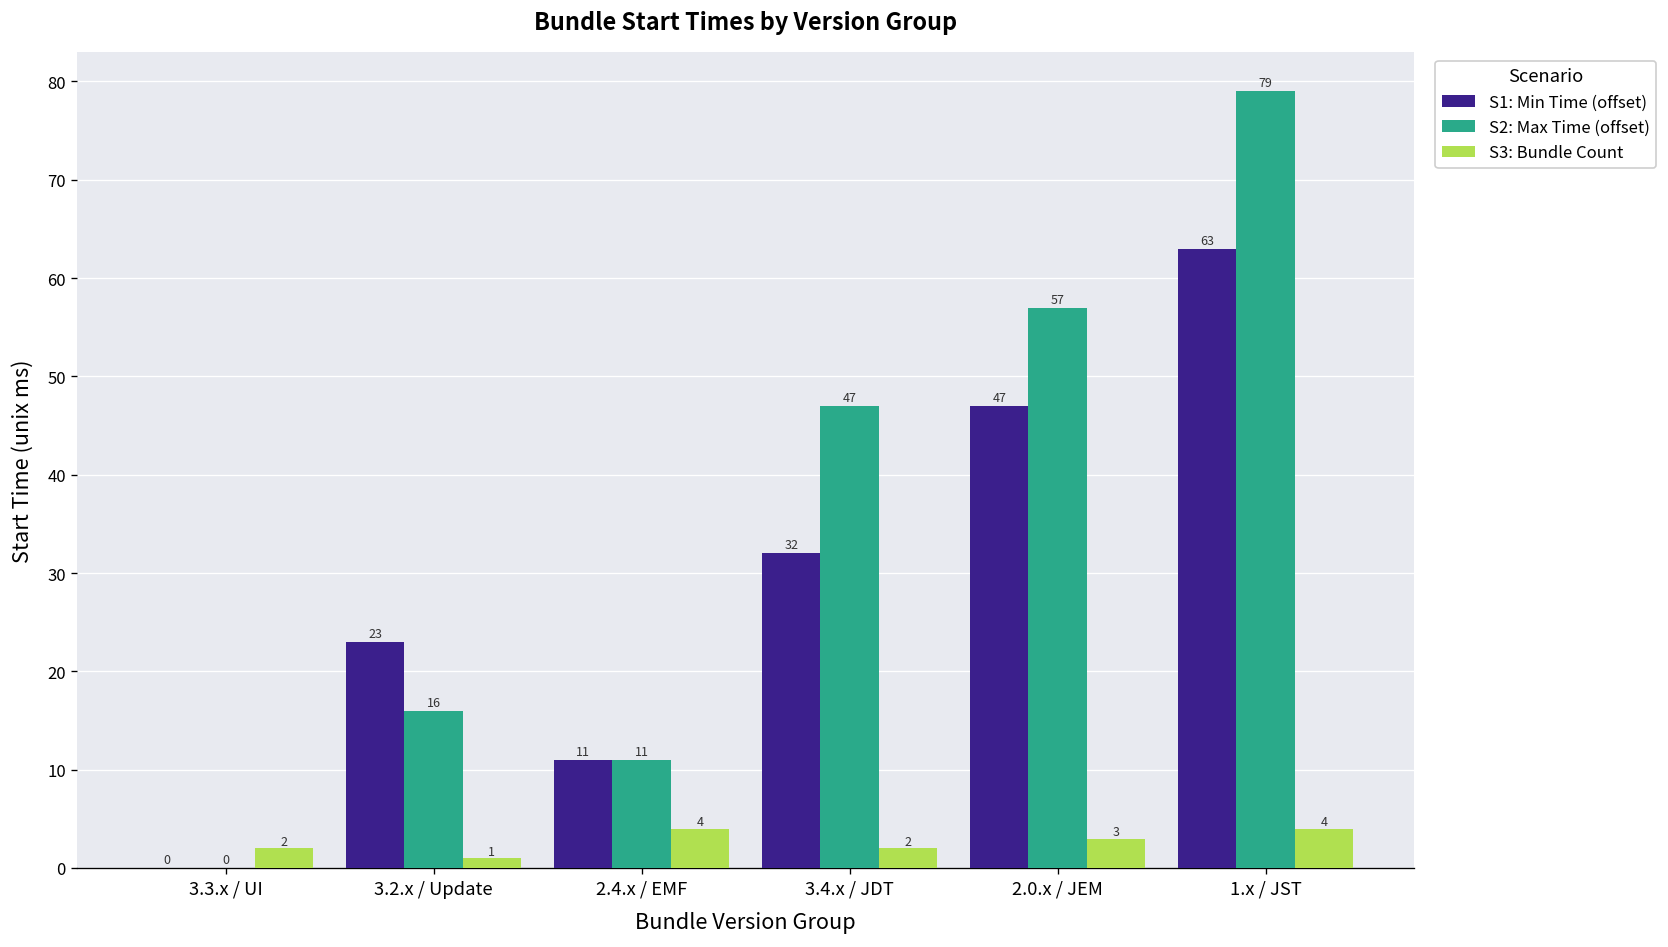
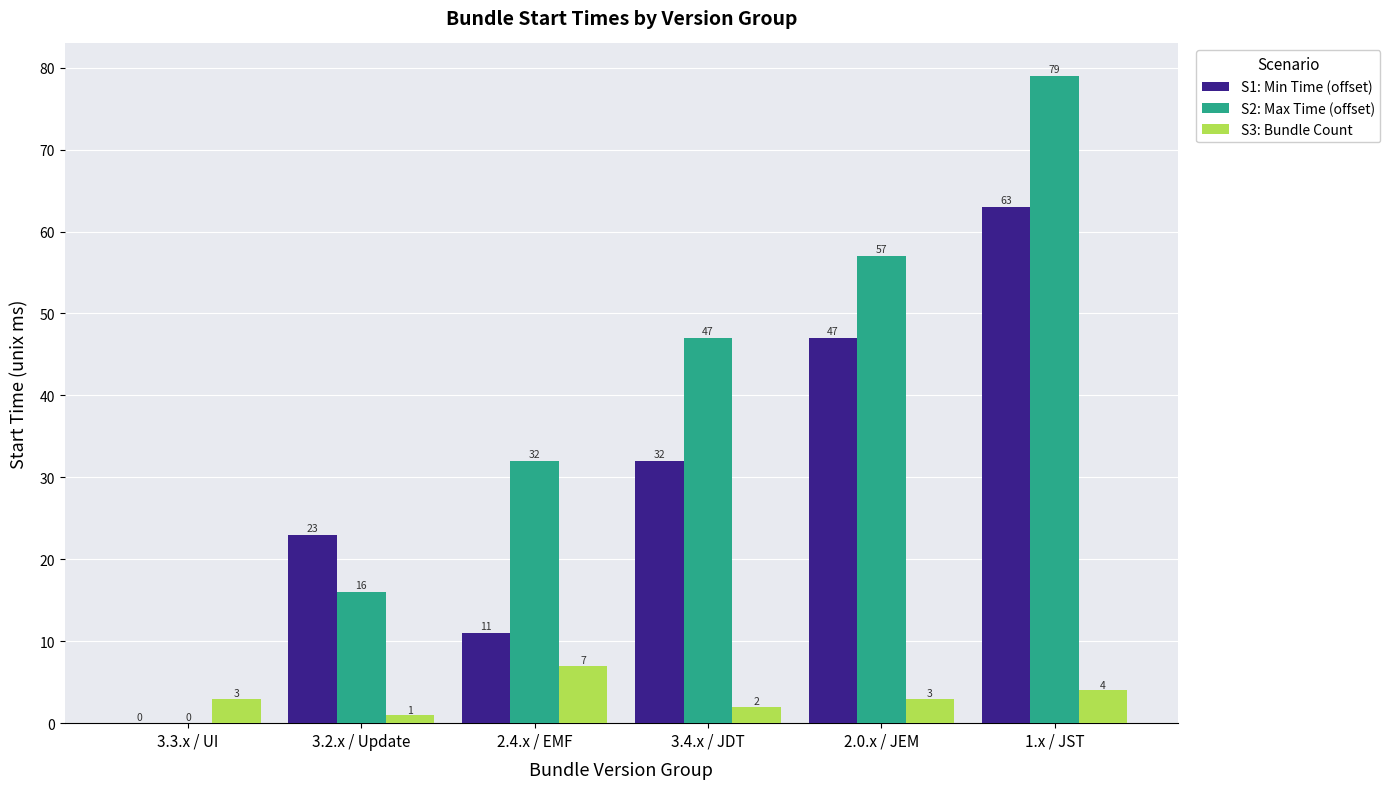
S3: Bundle Count, 3.3.x / UI: 2 -> 3
S2: Max Time (offset), 2.4.x / EMF: 11 -> 32
S3: Bundle Count, 2.4.x / EMF: 4 -> 7
